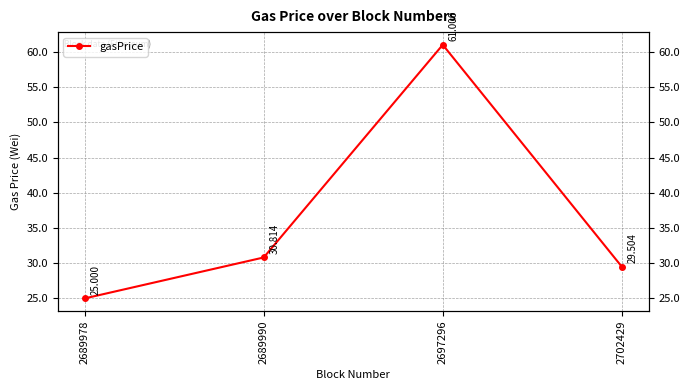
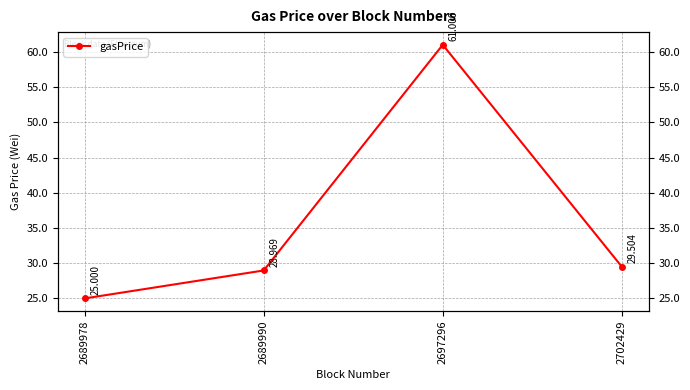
2689990: 30.814 -> 28.969
